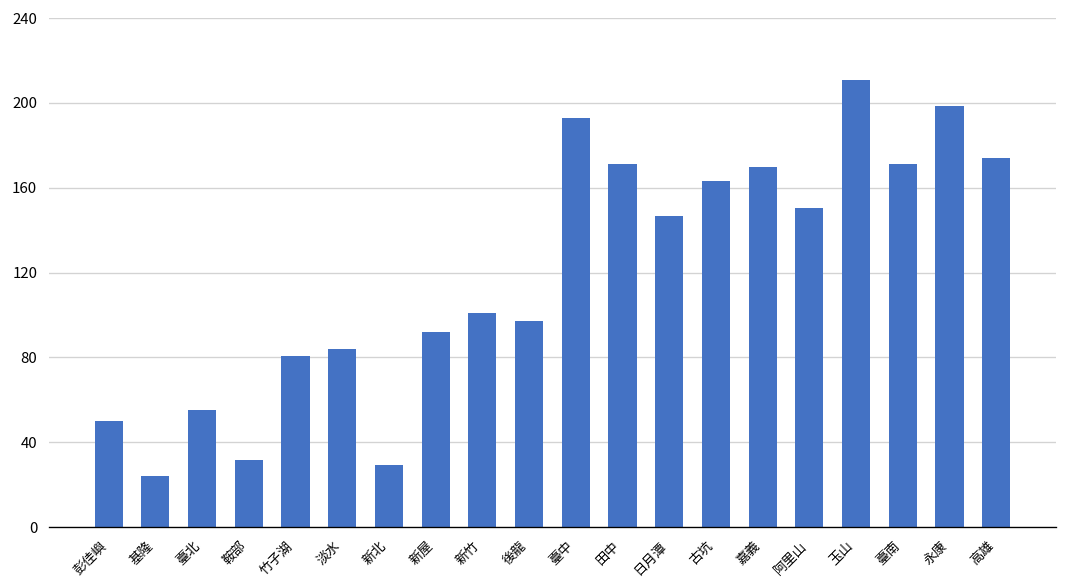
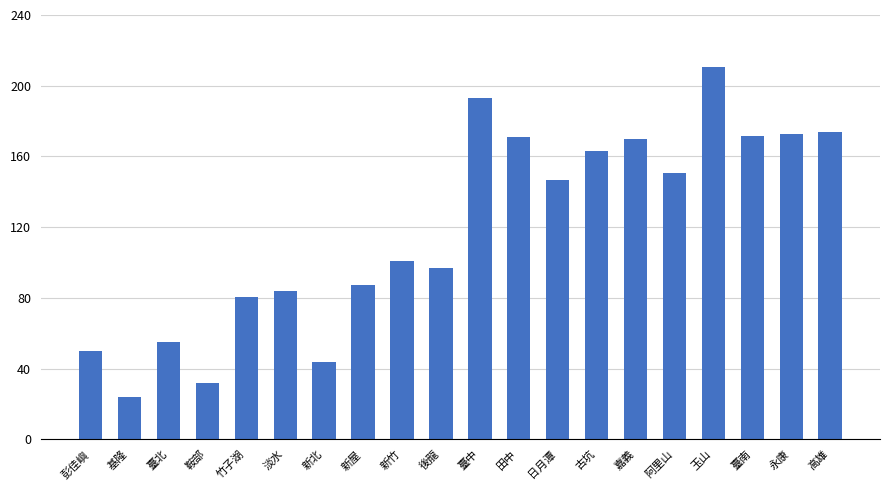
新北: 29 -> 44
新屋: 92 -> 88
永康: 198 -> 172
